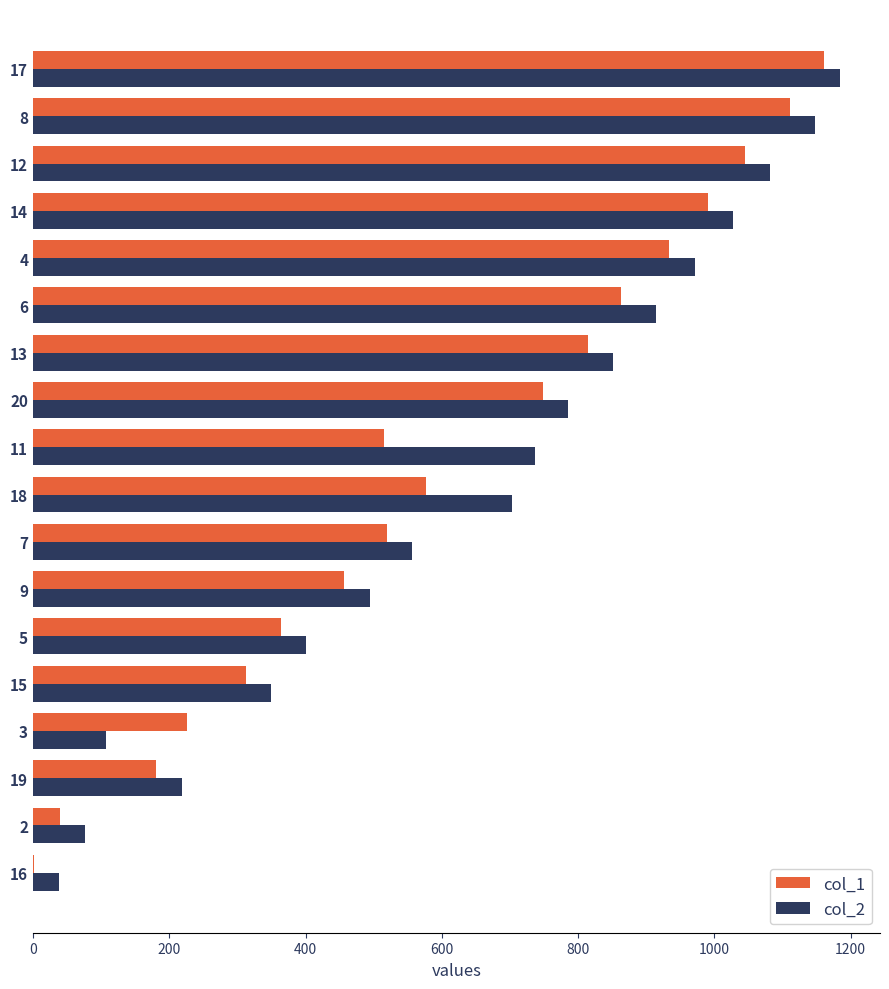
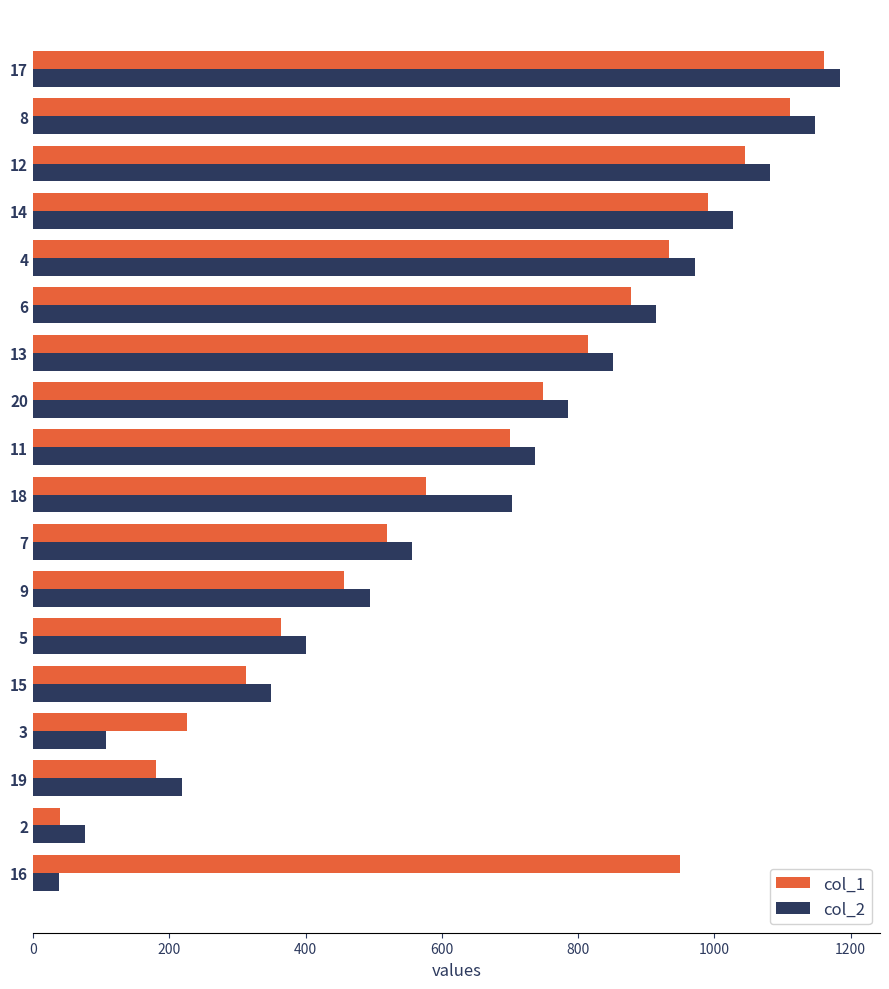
col_1, 6: 860 -> 880
col_1, 11: 520 -> 700
col_1, 16: 0 -> 950
